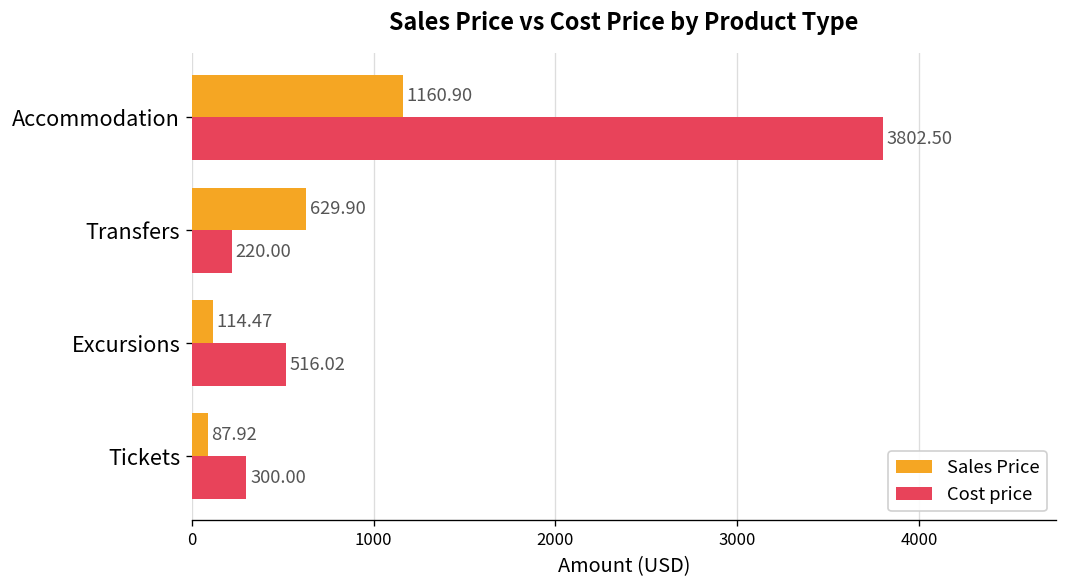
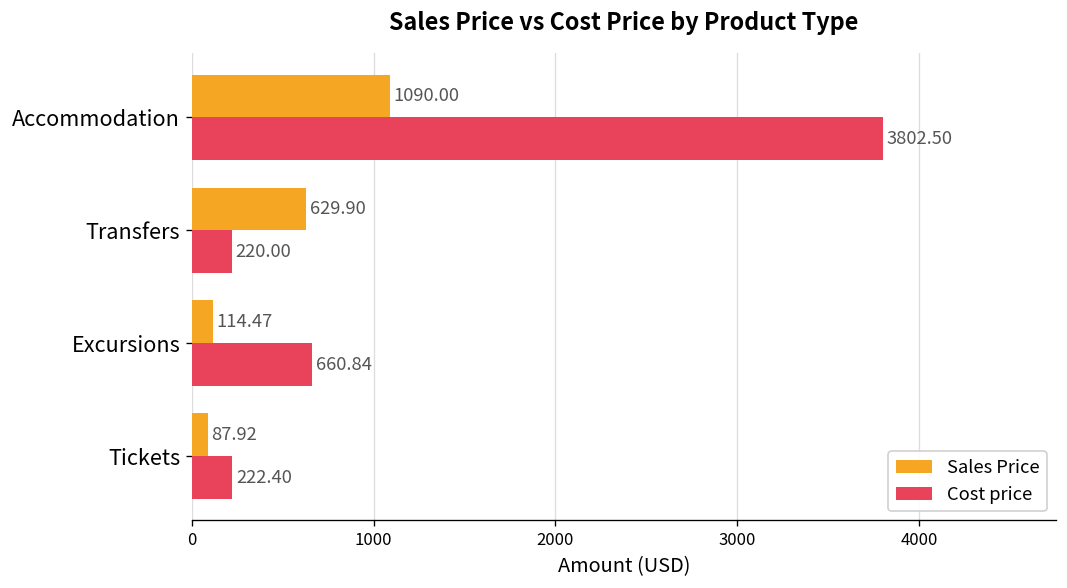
Sales Price, Accommodation: 1160.90 -> 1090.00
Cost price, Excursions: 516.02 -> 660.84
Cost price, Tickets: 300.00 -> 222.40
